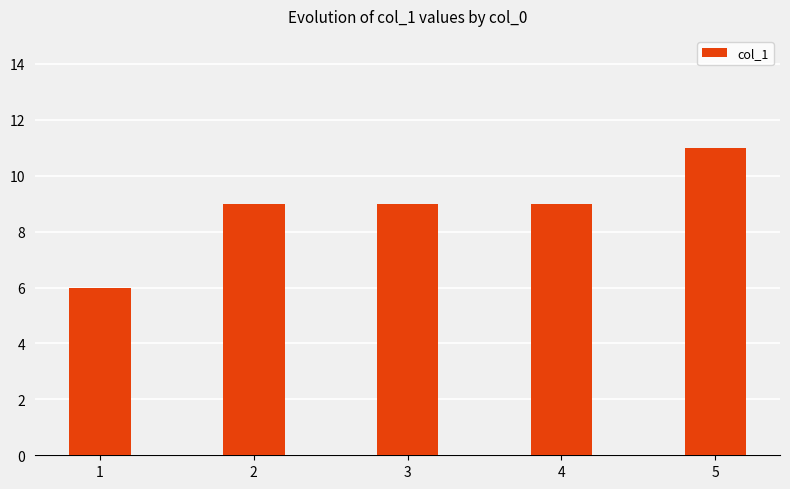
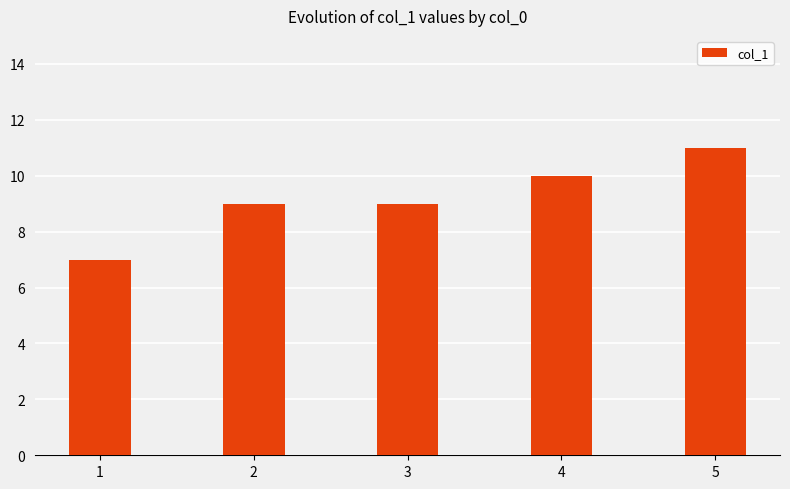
1: 6 -> 7
4: 9 -> 10
